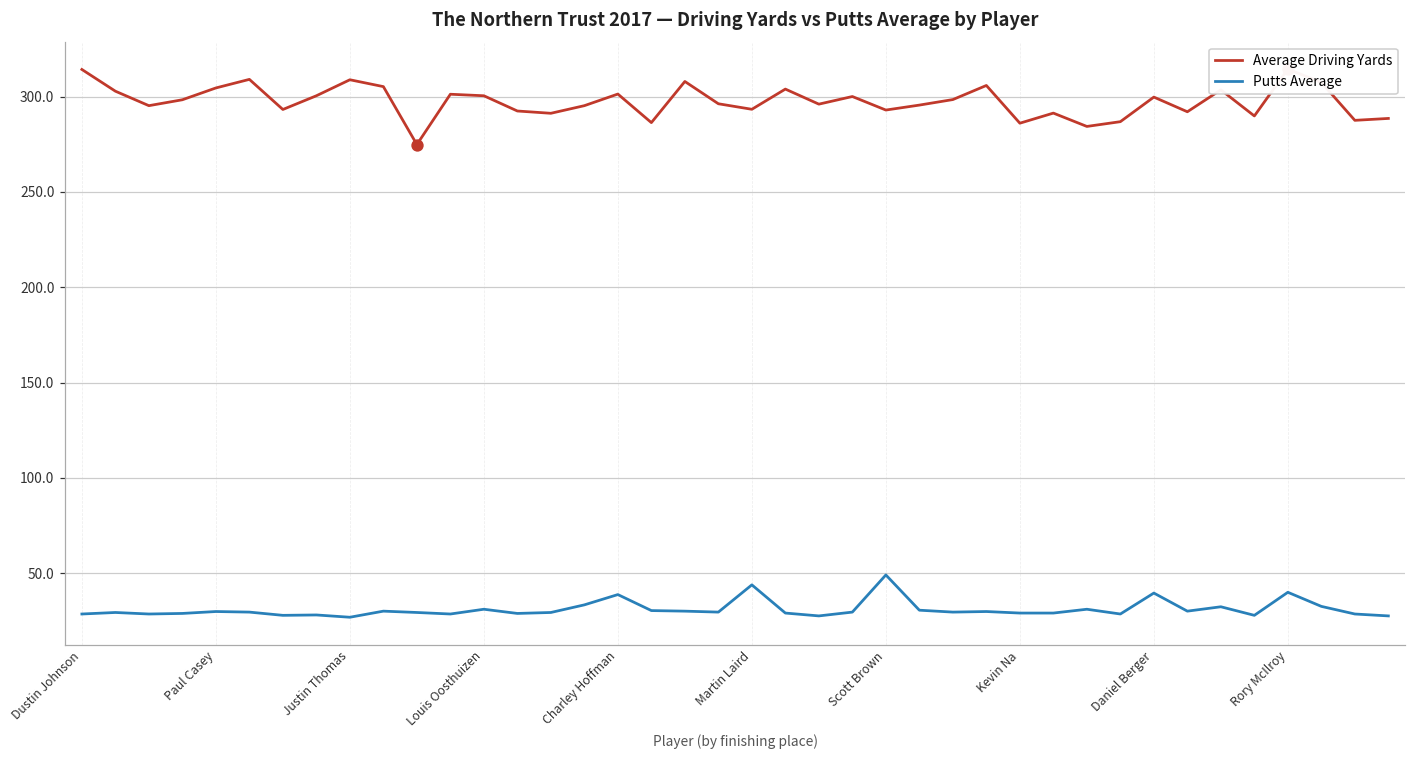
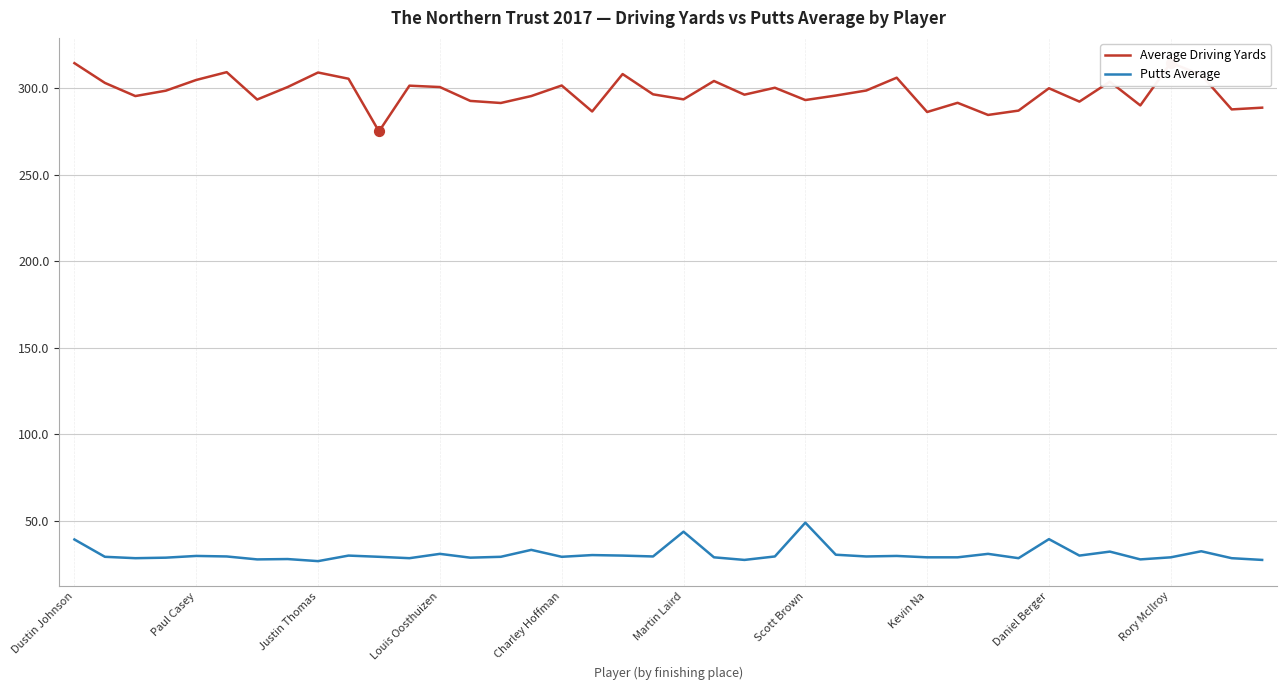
Putts Average, Dustin Johnson: 29 -> 39
Putts Average, Charley Hoffman: 39 -> 29
Putts Average, Rory McIlroy: 40 -> 29
